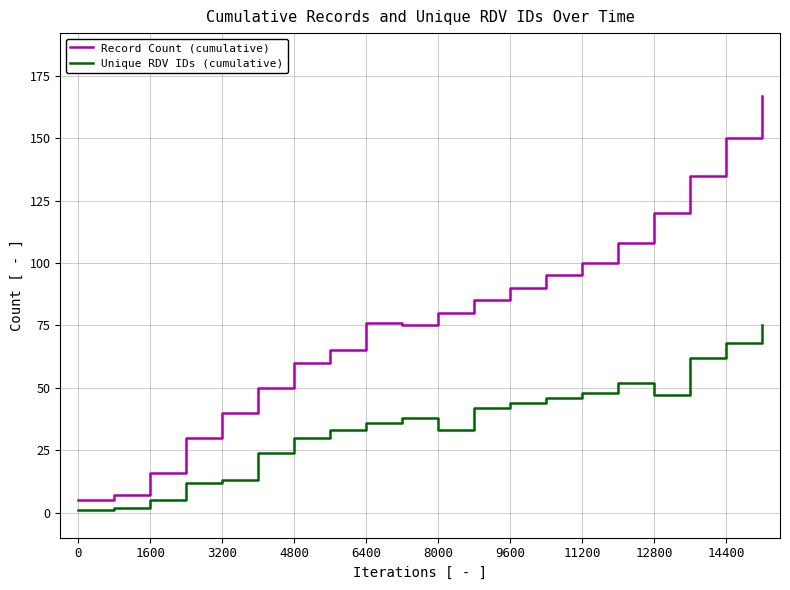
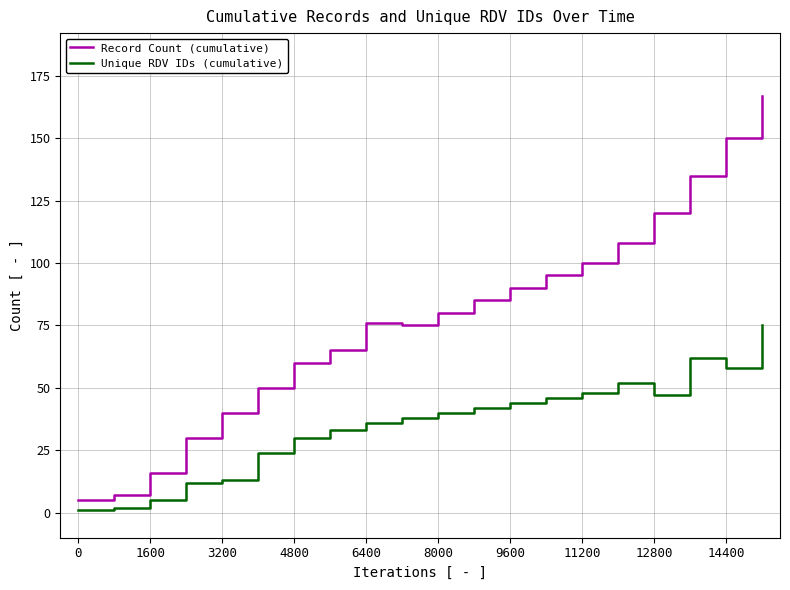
Unique RDV IDs (cumulative), 8000: 33 -> 40
Unique RDV IDs (cumulative), 14400: 68 -> 58
